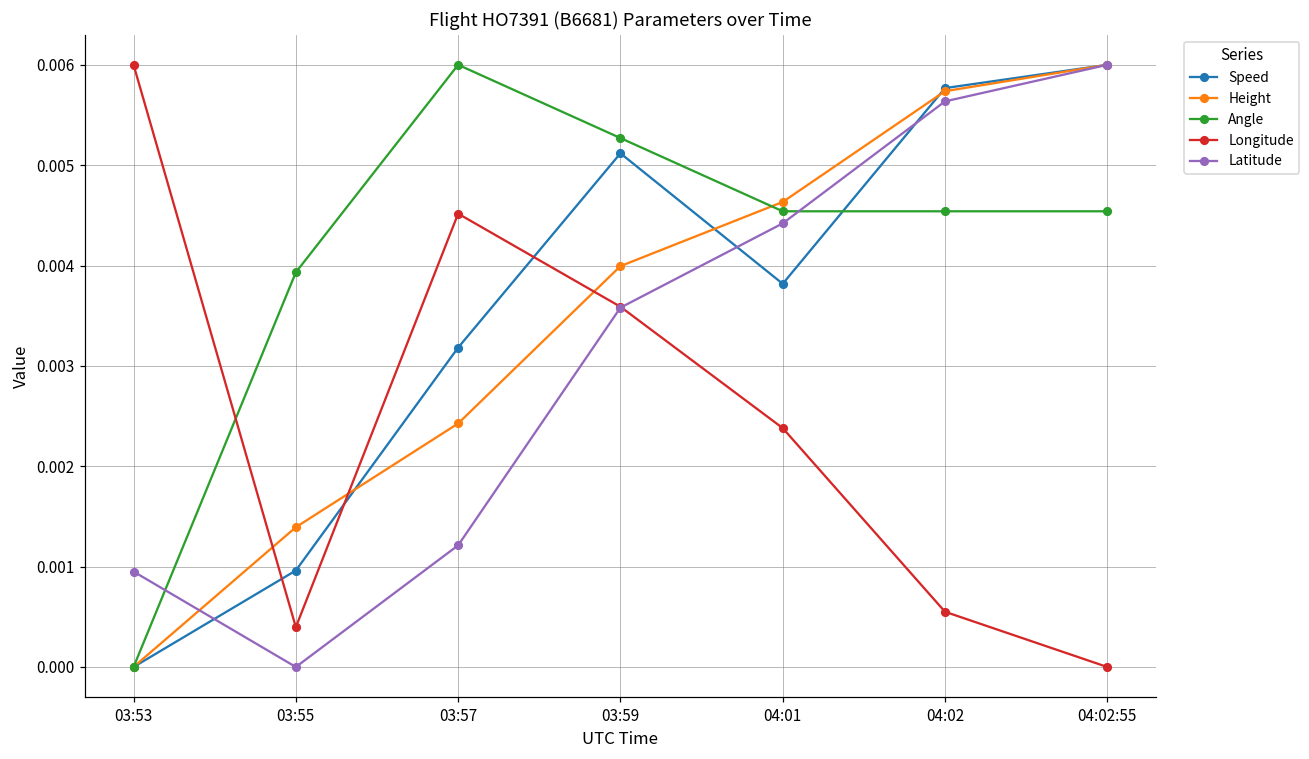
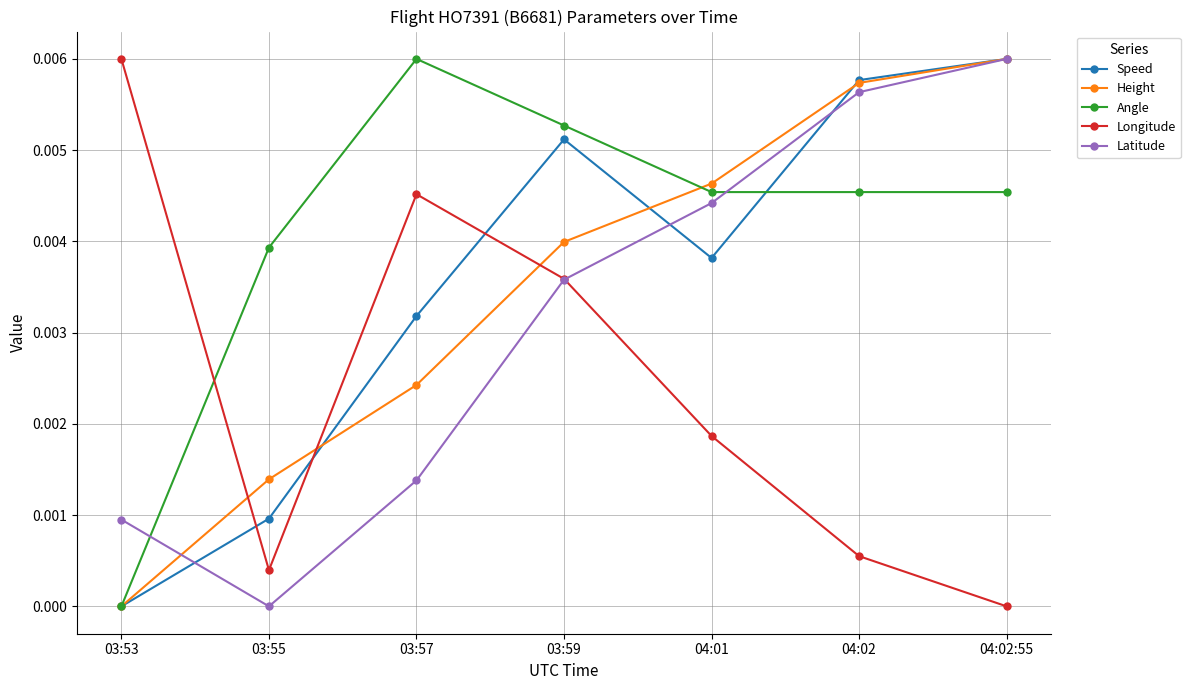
Latitude, 03:57: 0.0012 -> 0.0014
Longitude, 04:01: 0.0024 -> 0.0019
